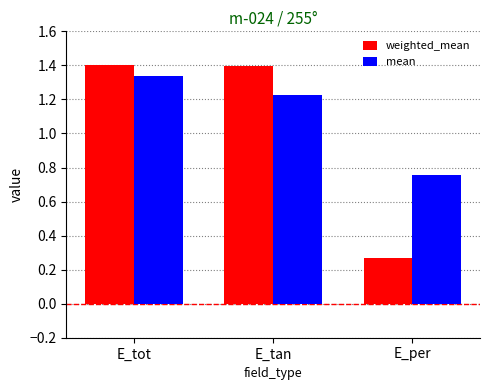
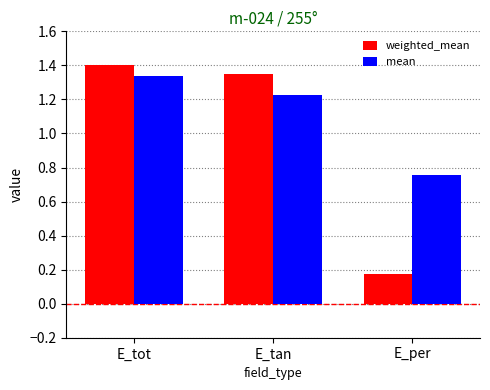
weighted_mean, E_tan: 1.39 -> 1.35
weighted_mean, E_per: 0.27 -> 0.18
